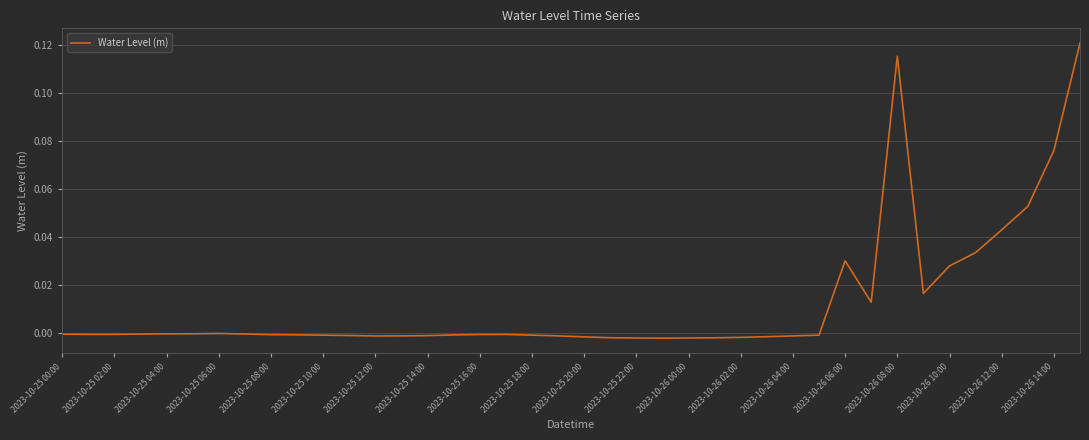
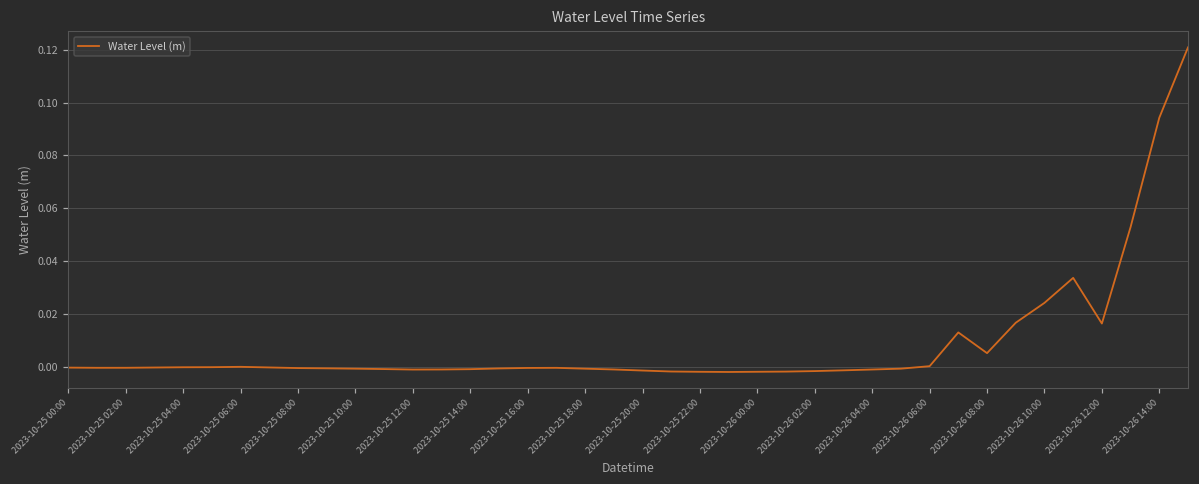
2023-10-26 06:00: 0.030 -> 0.000
2023-10-26 08:00: 0.115 -> 0.005
2023-10-26 10:00: 0.028 -> 0.024
2023-10-26 12:00: 0.043 -> 0.016
2023-10-26 14:00: 0.076 -> 0.094
